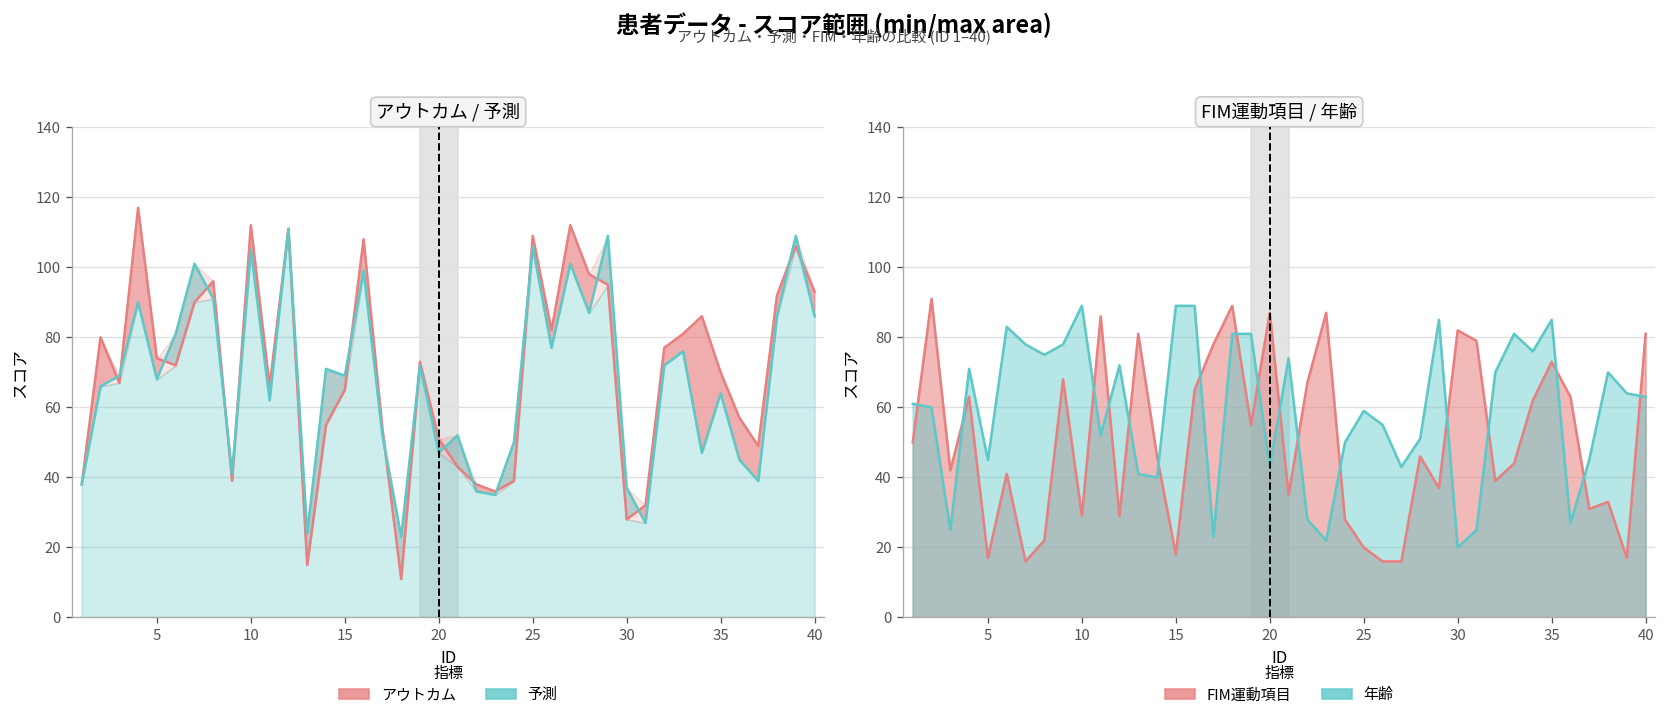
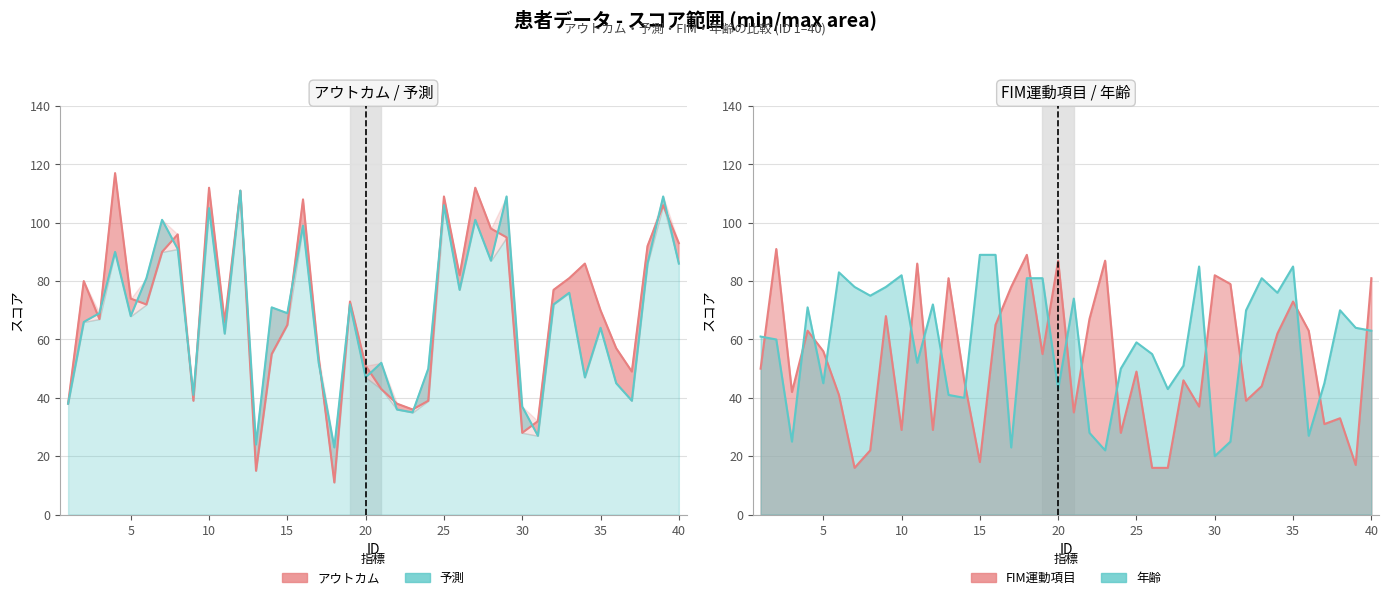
FIM運動項目 / 年齢, FIM運動項目, 5: 17 -> 56
FIM運動項目 / 年齢, 年齢, 10: 89 -> 82
FIM運動項目 / 年齢, FIM運動項目, 25: 20 -> 49
